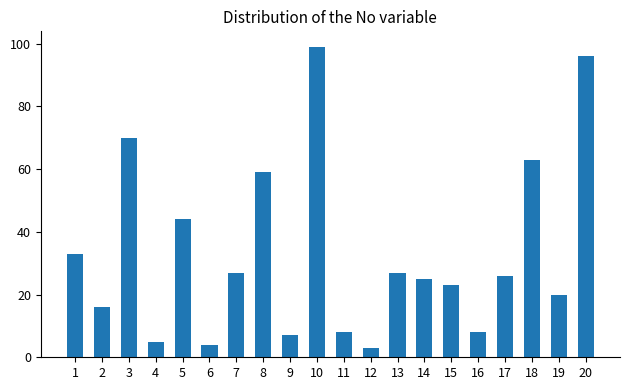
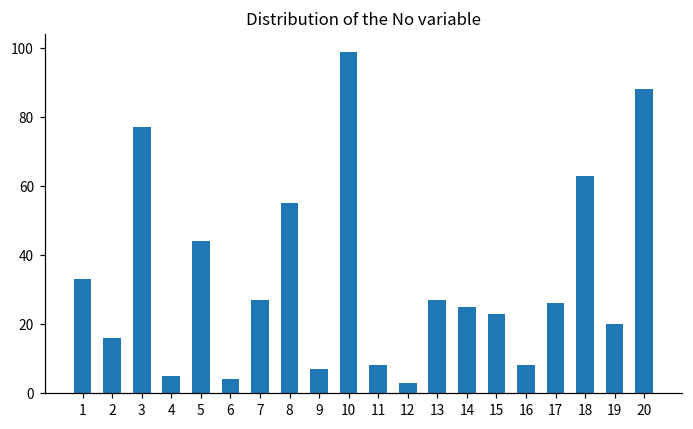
3: 70 -> 77
8: 59 -> 55
20: 96 -> 88
